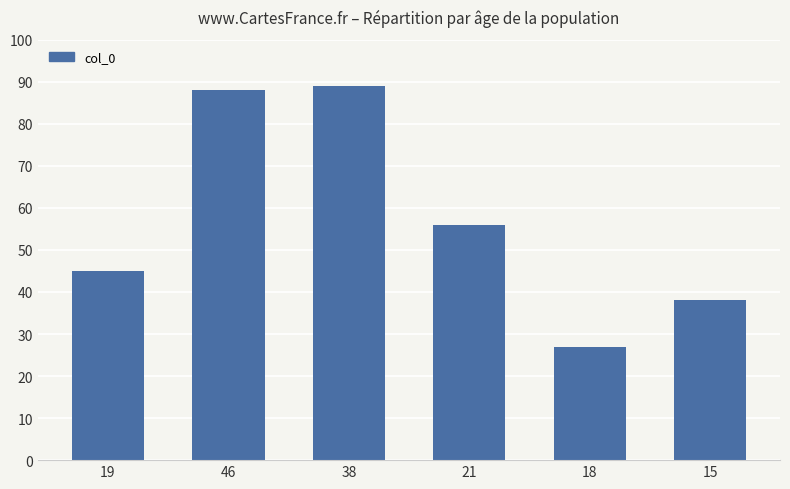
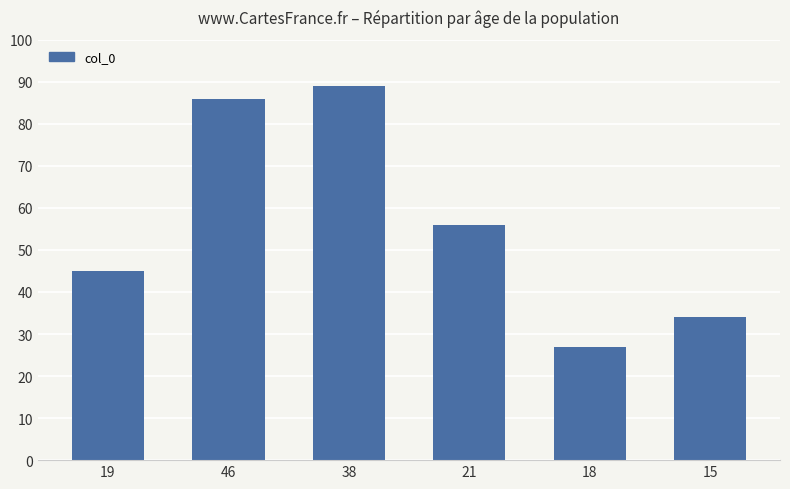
46: 88 -> 86
15: 38 -> 34
